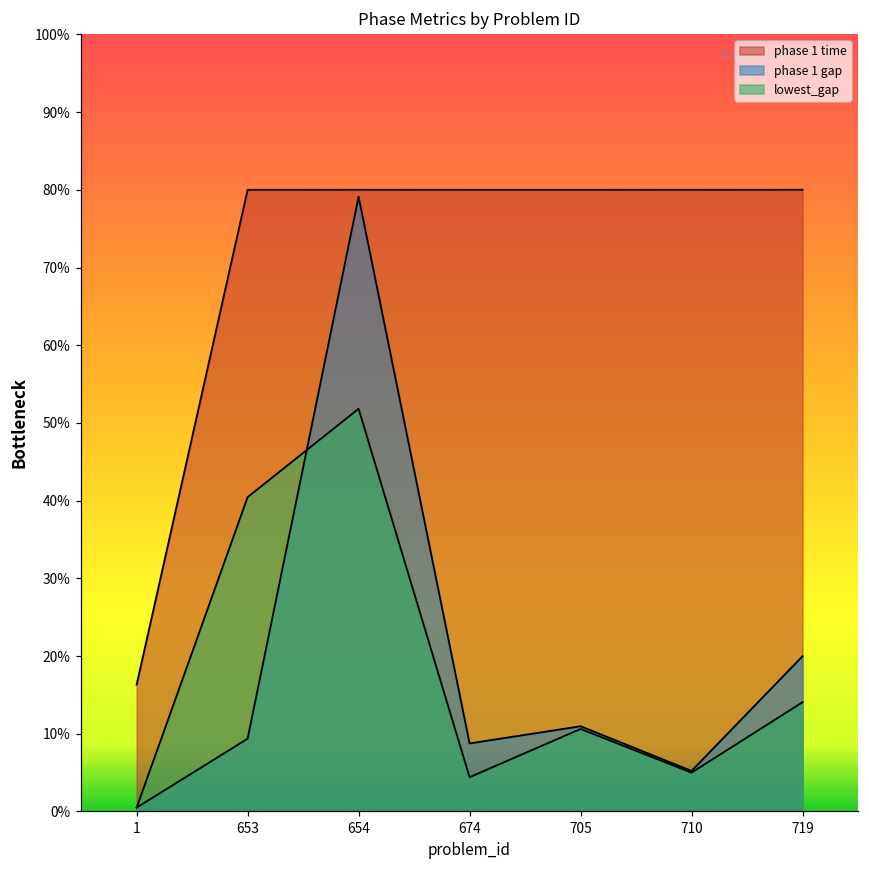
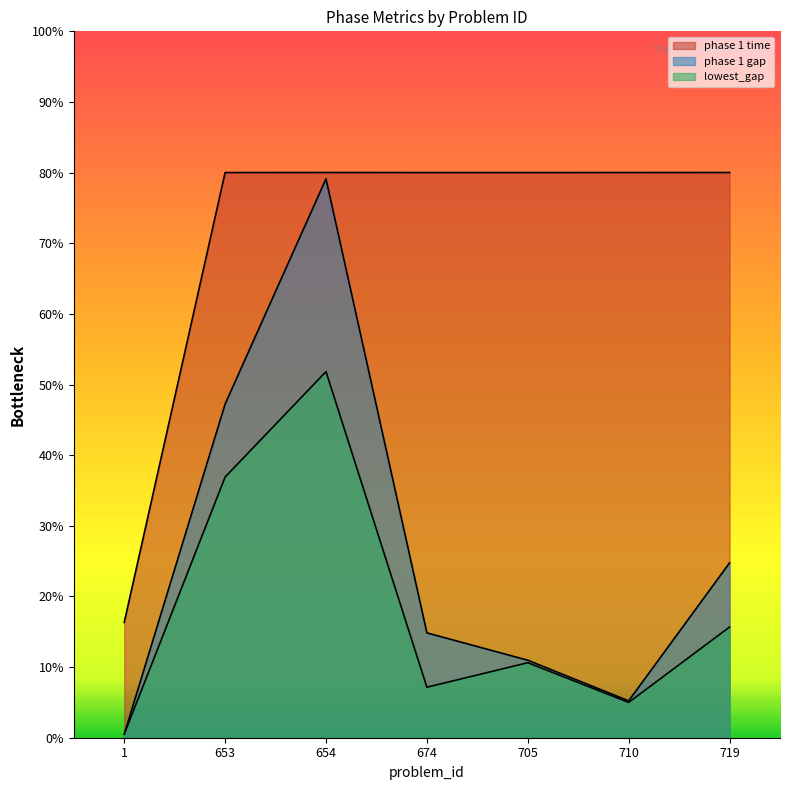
phase 1 gap, 653: 9% -> 47%
lowest_gap, 653: 40% -> 37%
phase 1 gap, 674: 9% -> 15%
lowest_gap, 674: 4% -> 7%
phase 1 gap, 719: 20% -> 25%
lowest_gap, 719: 14% -> 16%
